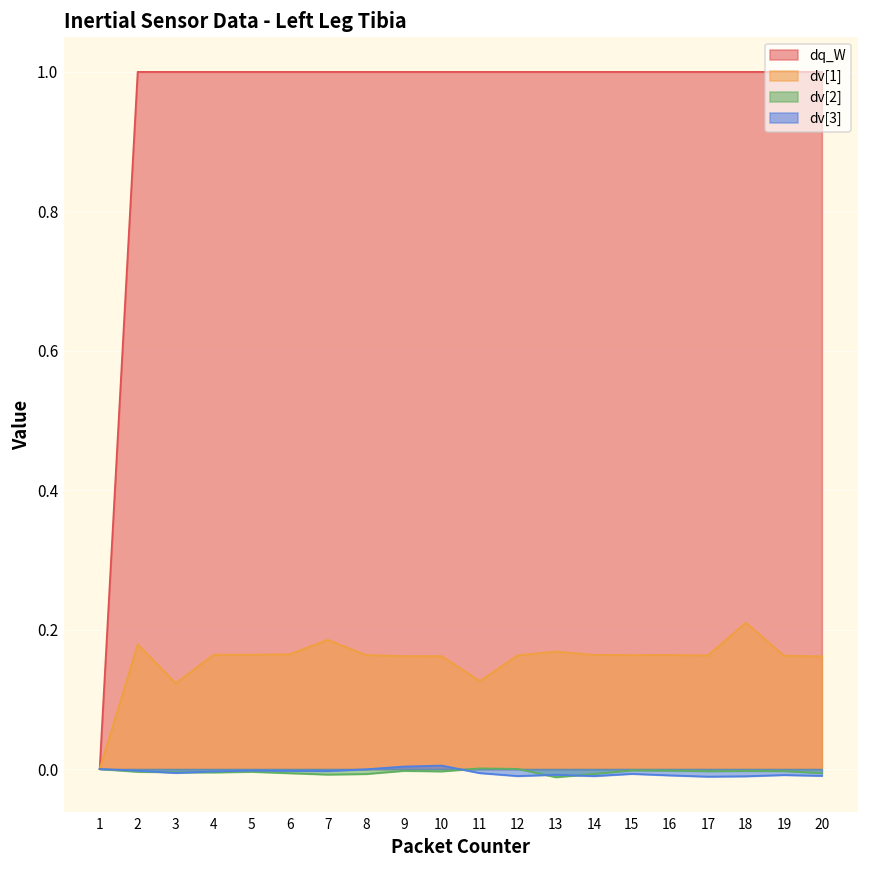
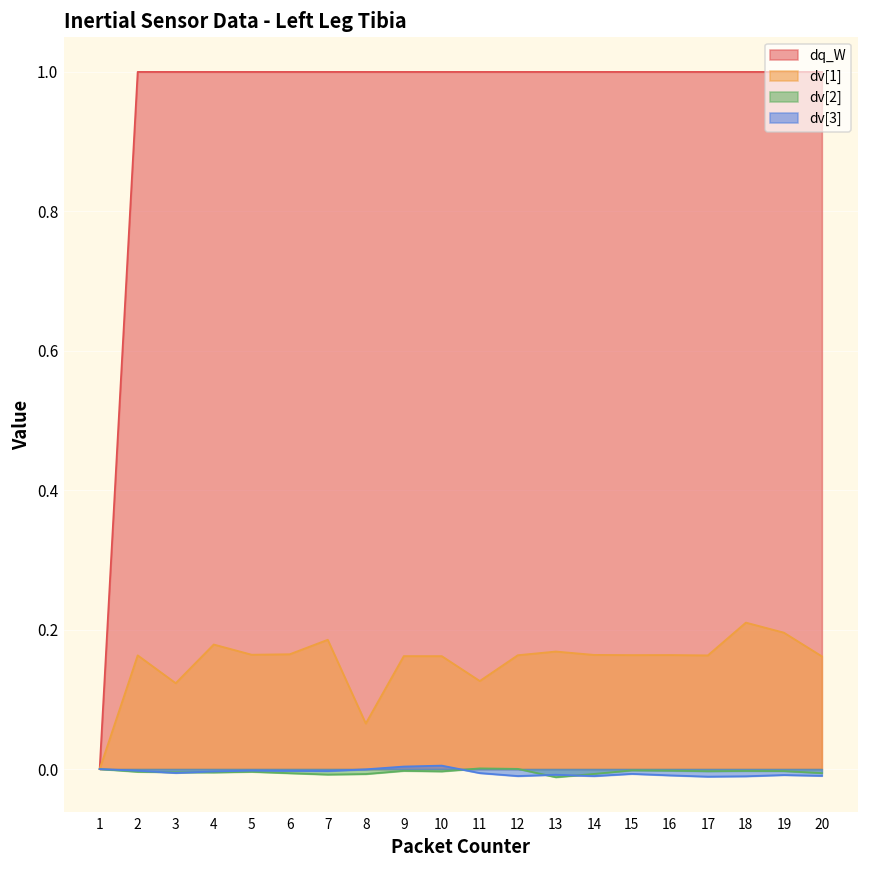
dv[1], 2: 0.18 -> 0.16
dv[1], 4: 0.16 -> 0.18
dv[1], 8: 0.16 -> 0.07
dv[1], 19: 0.16 -> 0.20
